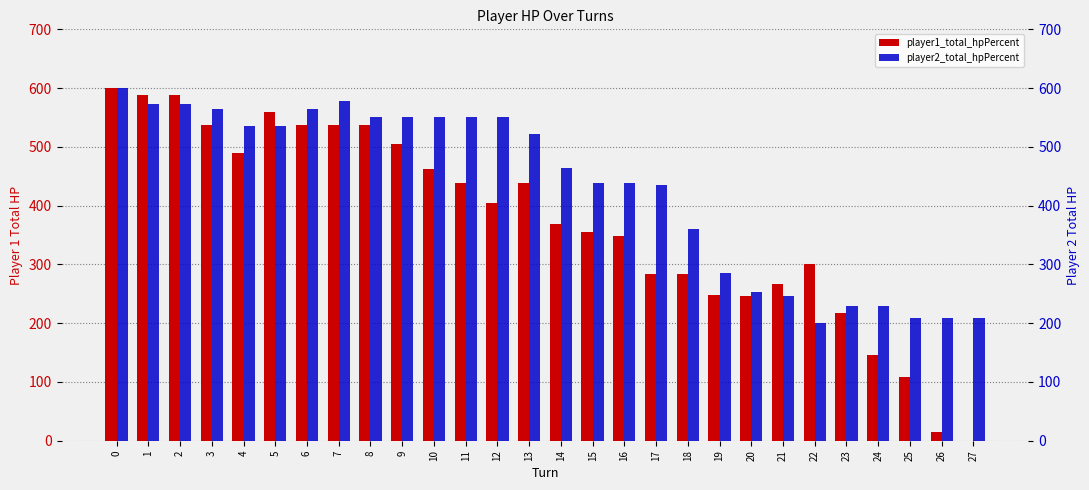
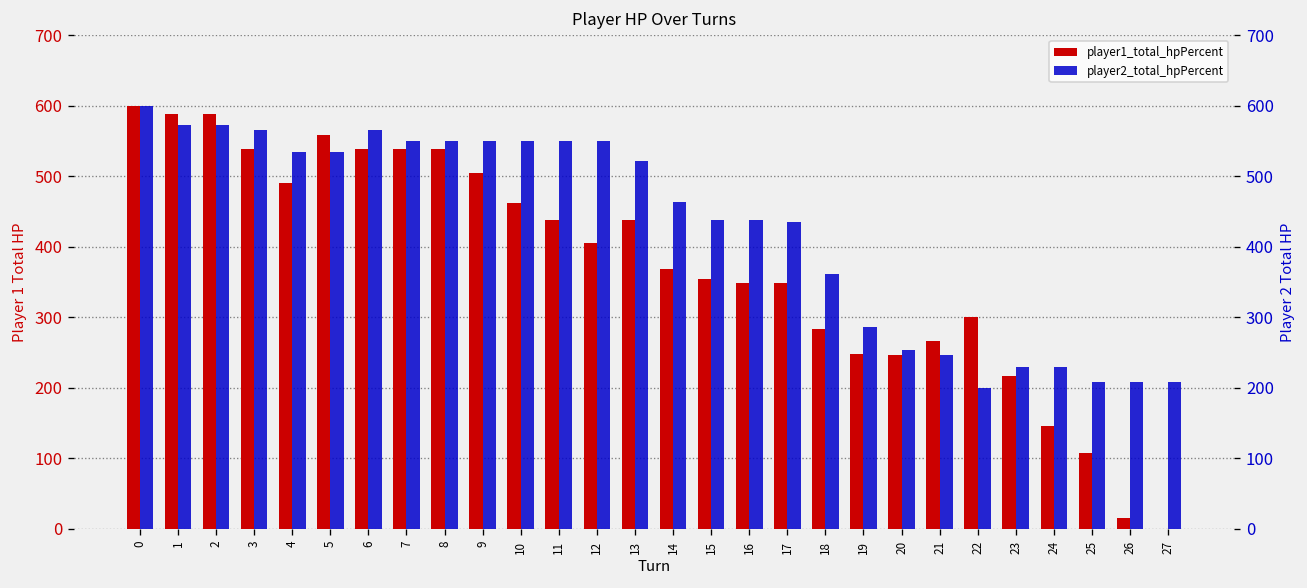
player1_total_hpPercent, 17: 280 -> 350
player2_total_hpPercent, 7: 580 -> 550
